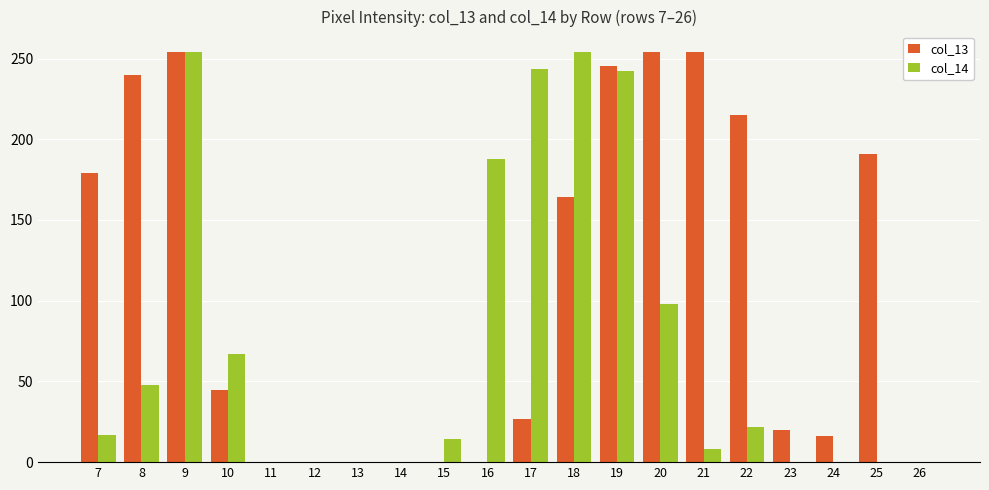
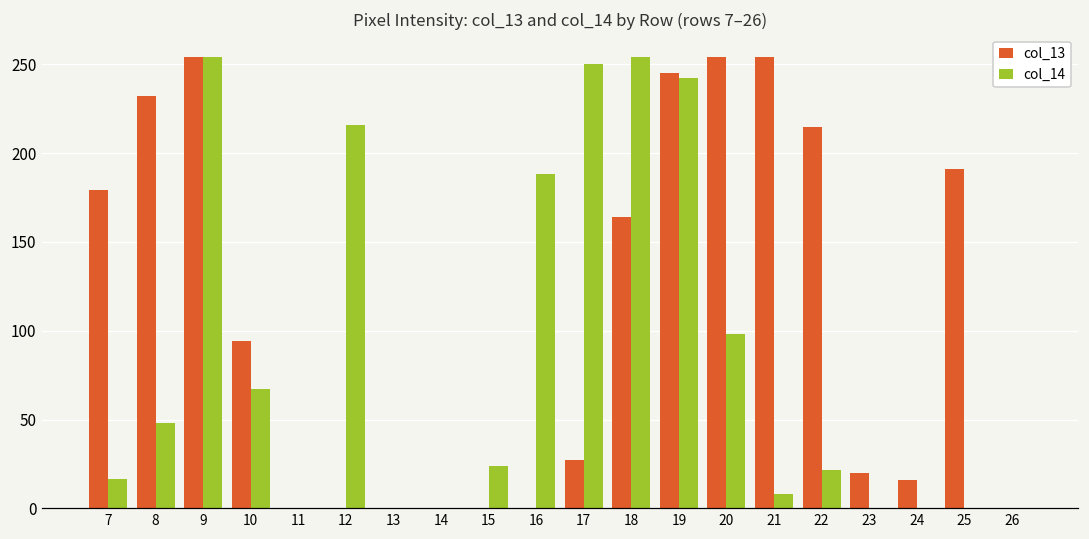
col_13, 8: 240 -> 232
col_13, 10: 45 -> 94
col_14, 12: 0 -> 216
col_14, 15: 14 -> 24
col_14, 17: 243 -> 250
